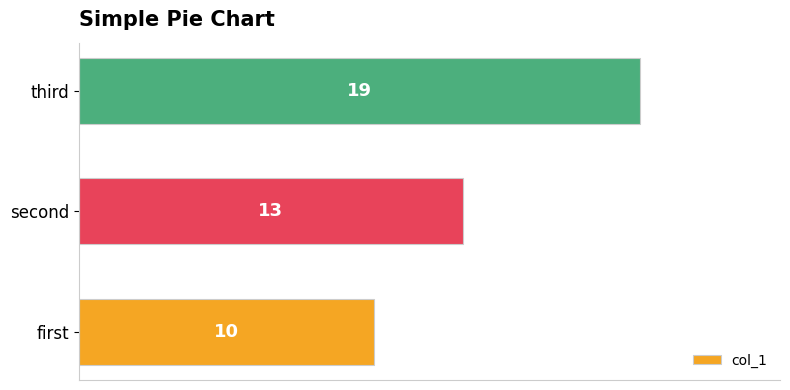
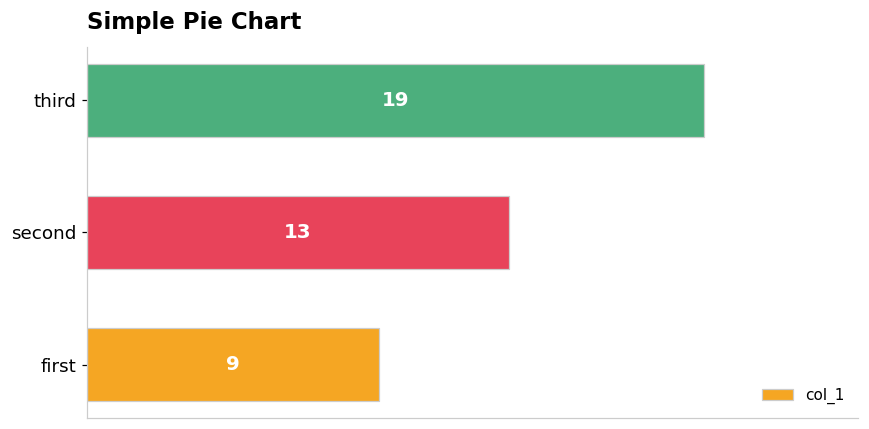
first: 10 -> 9
